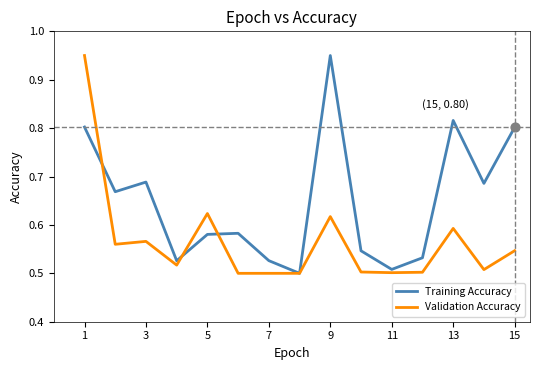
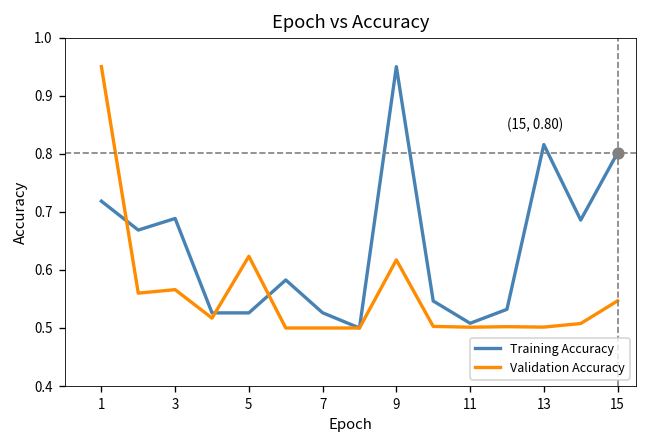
Training Accuracy, 1: 0.80 -> 0.72
Training Accuracy, 5: 0.58 -> 0.53
Validation Accuracy, 13: 0.59 -> 0.50
